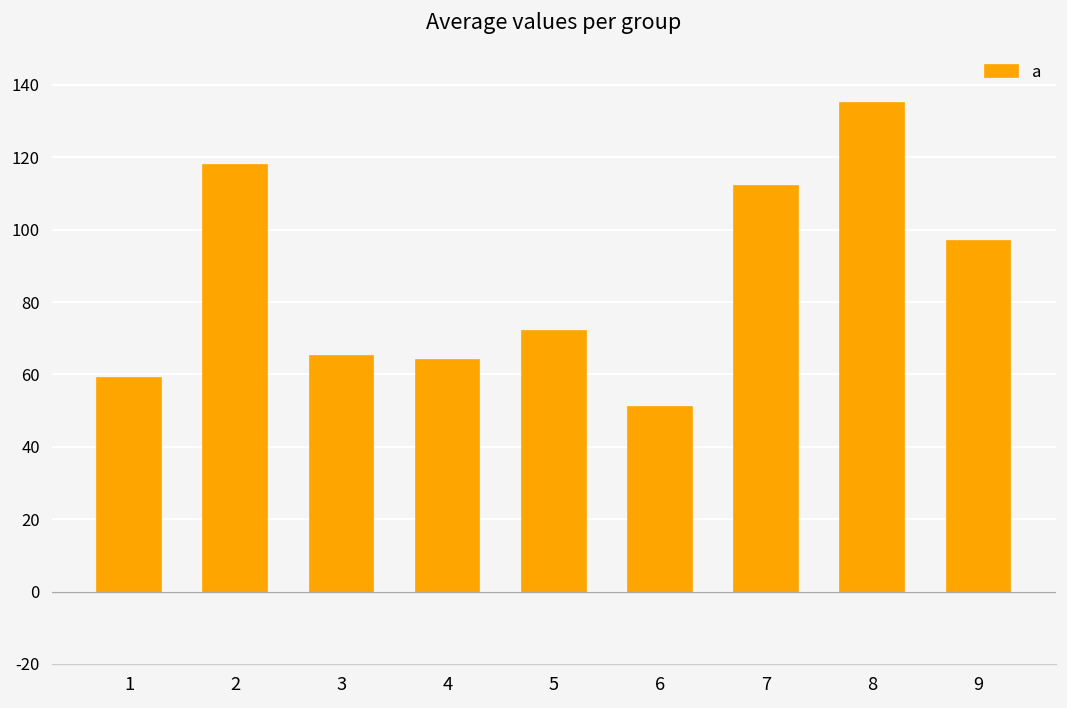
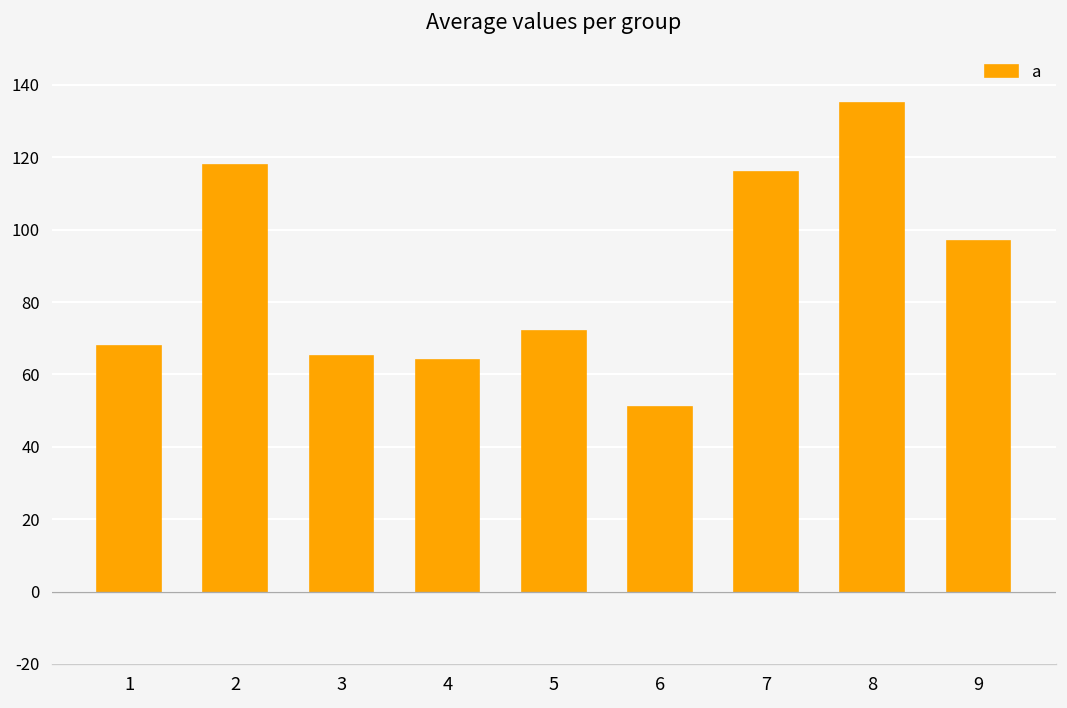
1: 59 -> 68
7: 112 -> 116
